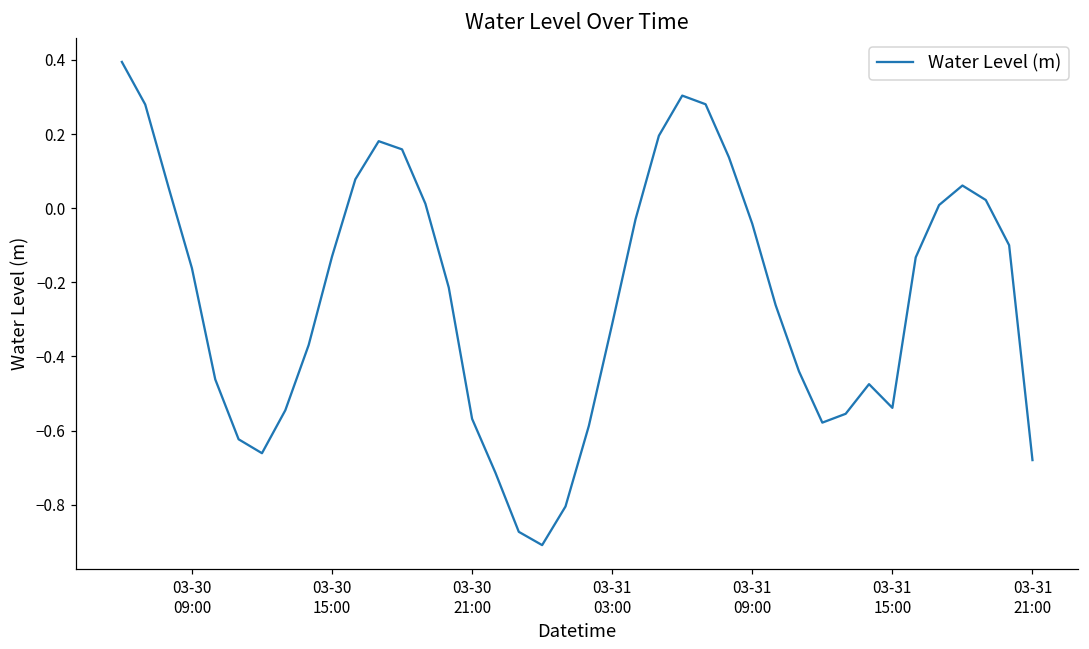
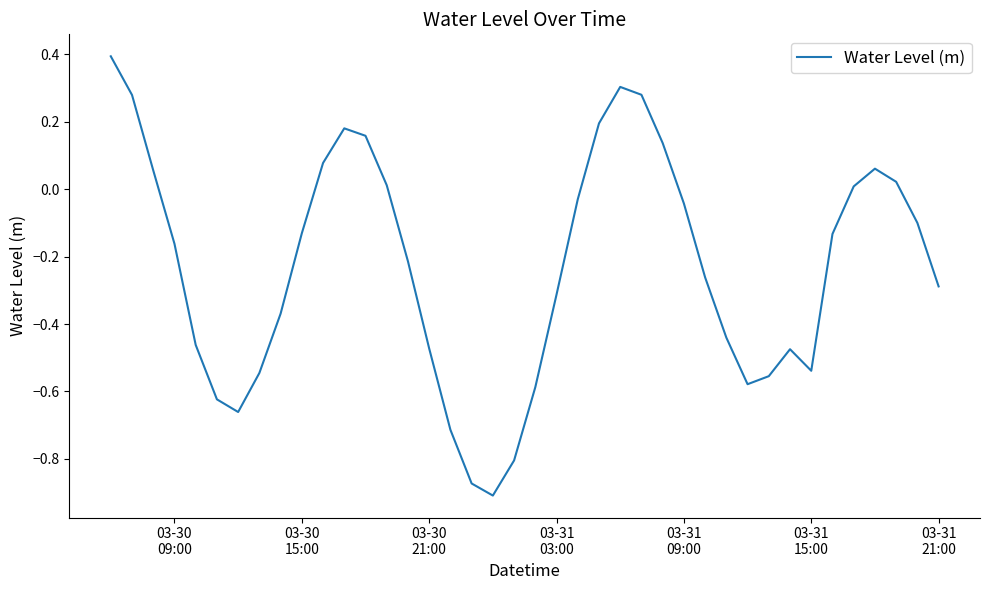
03-30 21:00: -0.57 -> -0.47
03-31 21:00: -0.68 -> -0.29
